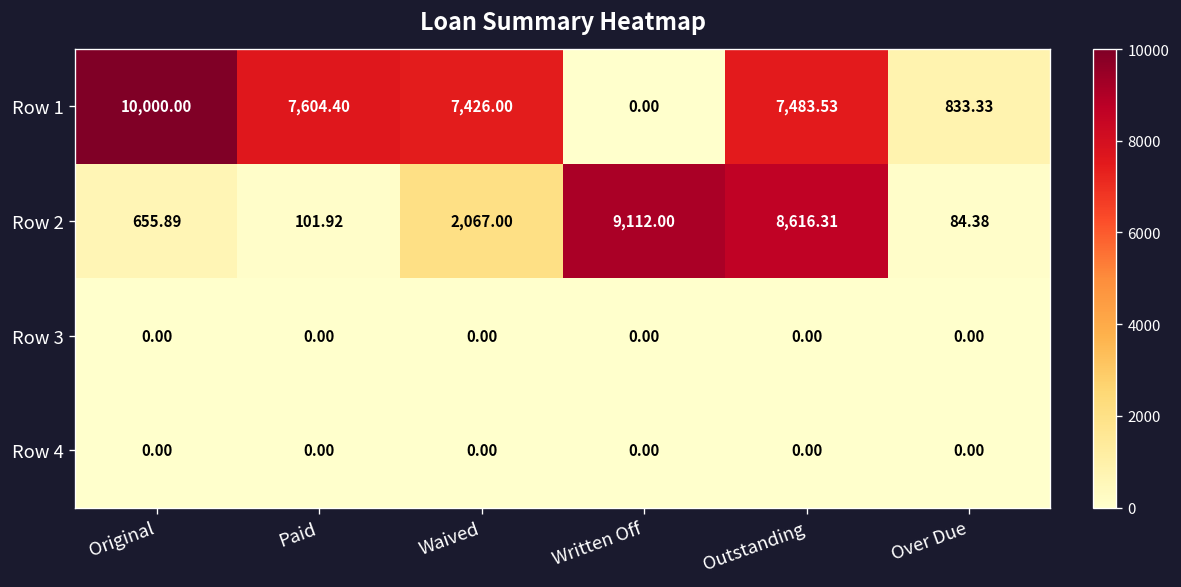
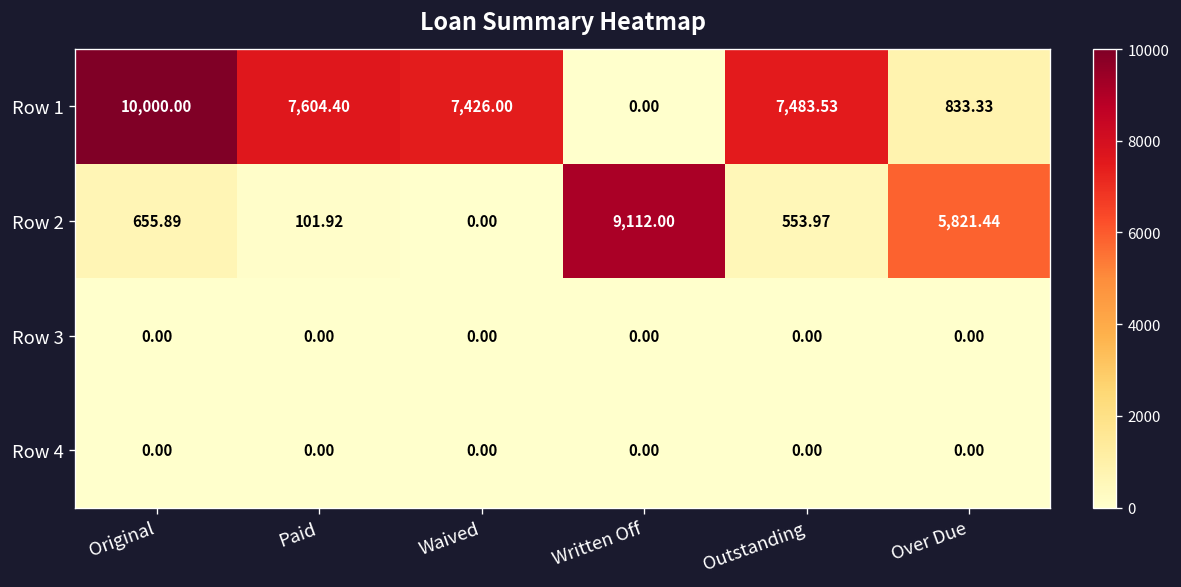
Row 2, Waived: 2,067.00 -> 0.00
Row 2, Outstanding: 8,616.31 -> 553.97
Row 2, Over Due: 84.38 -> 5,821.44
